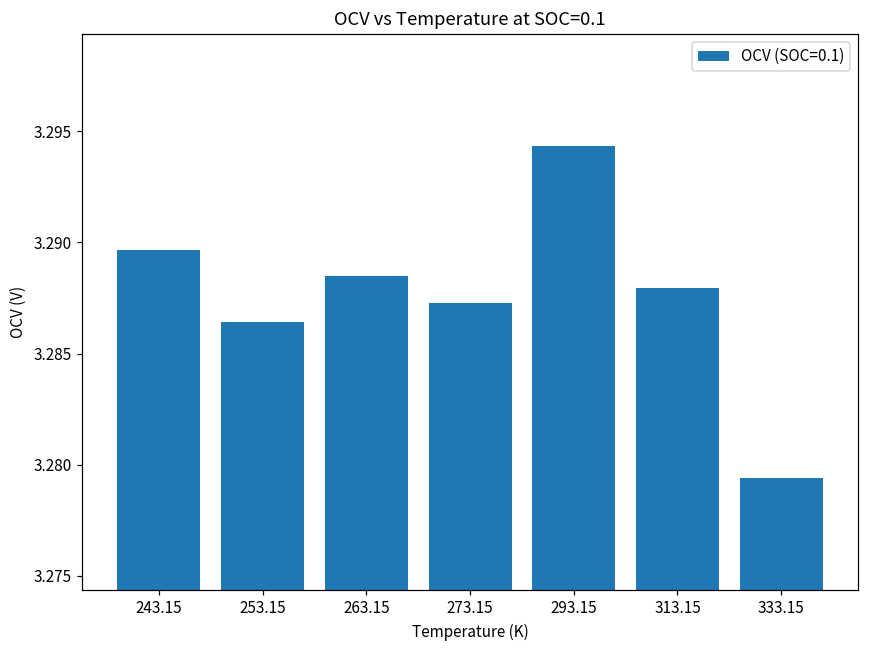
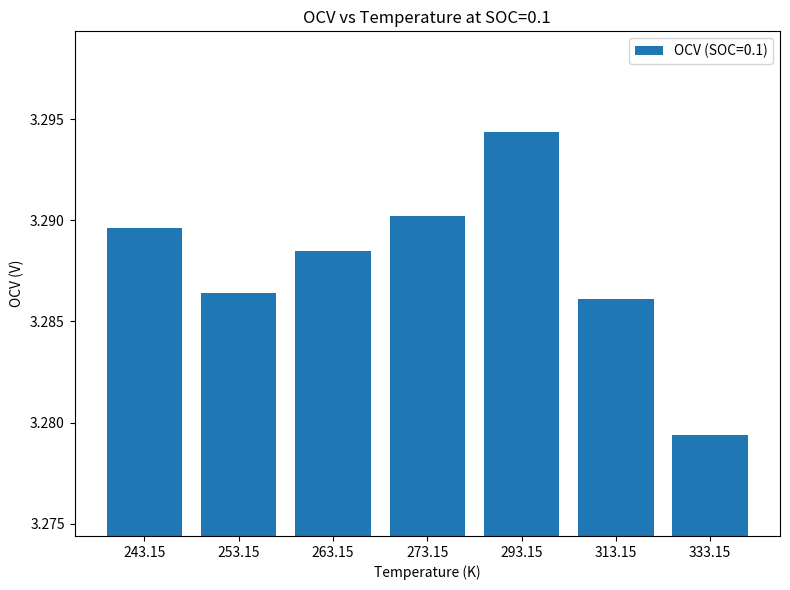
273.15: 3.2873 -> 3.2902
313.15: 3.2879 -> 3.2861
